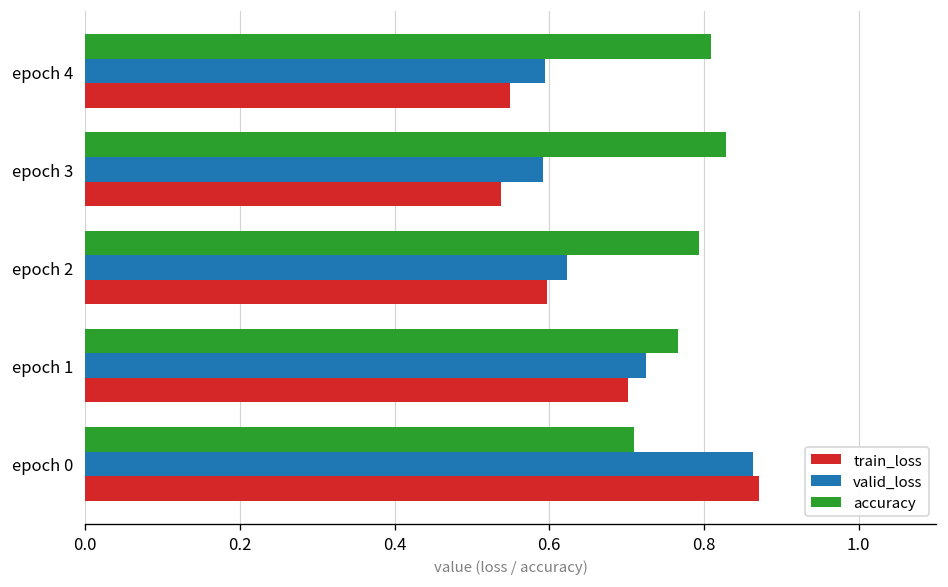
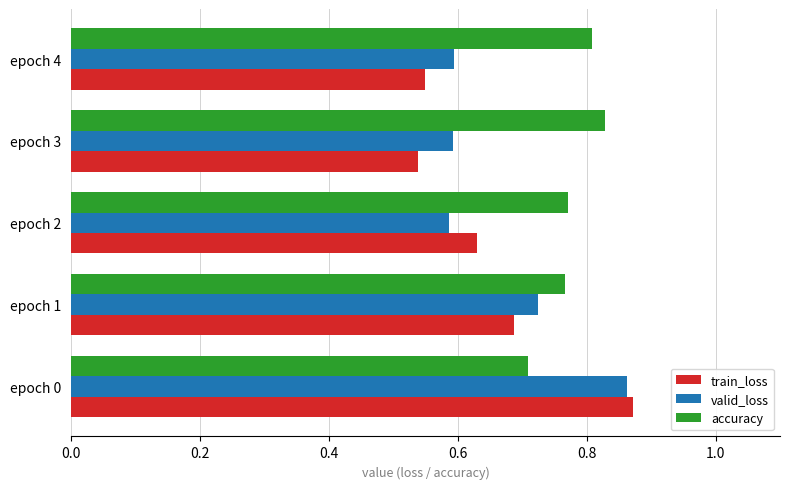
accuracy, epoch 2: 0.79 -> 0.77
valid_loss, epoch 2: 0.62 -> 0.59
train_loss, epoch 2: 0.60 -> 0.63
train_loss, epoch 1: 0.70 -> 0.69
